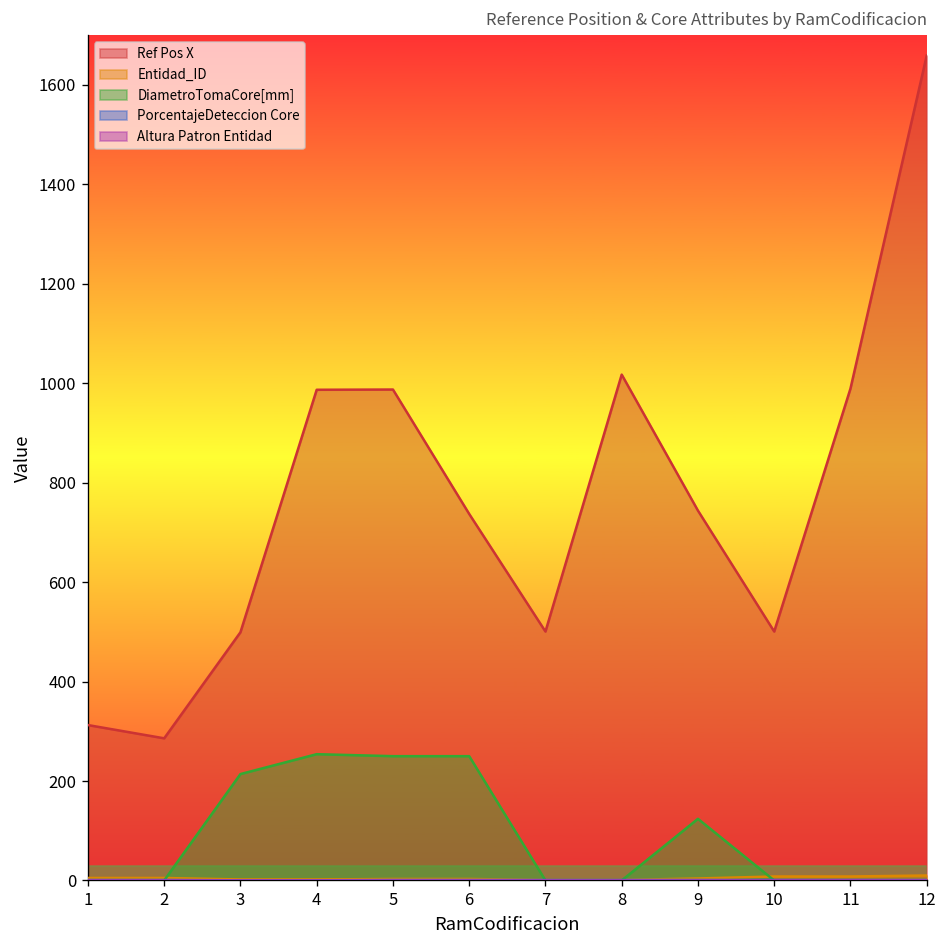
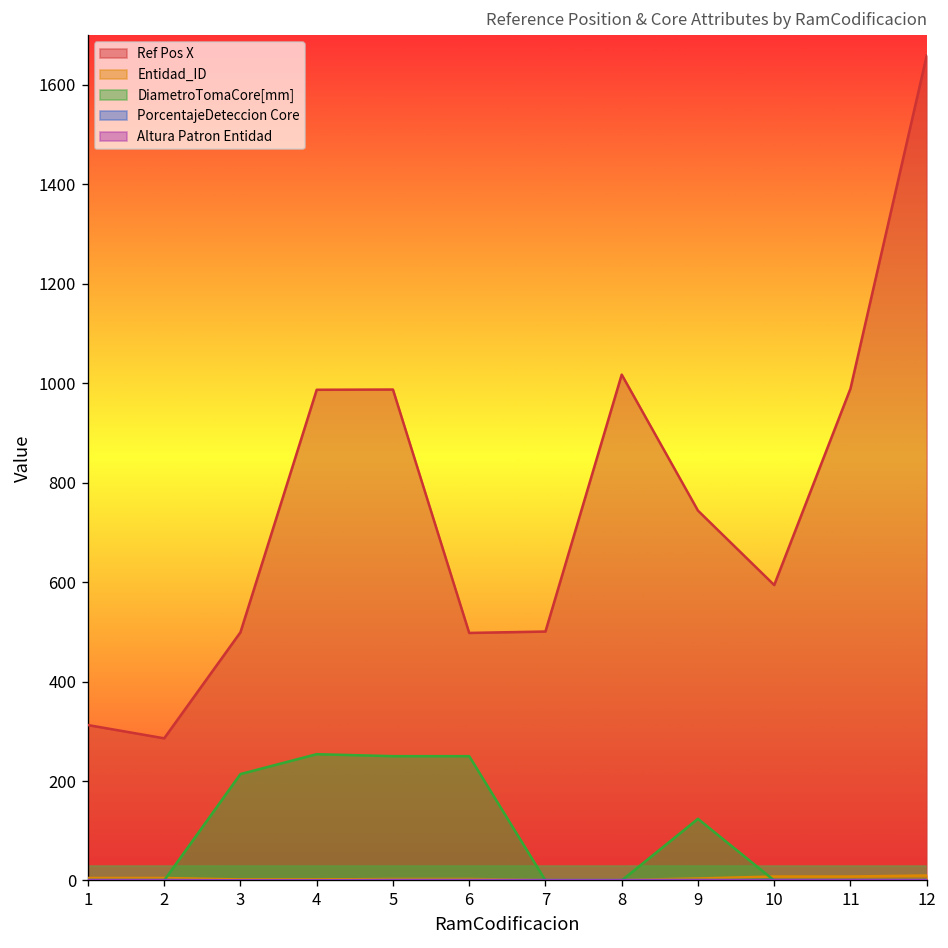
Ref Pos X, 6: 740 -> 500
Ref Pos X, 10: 500 -> 590
